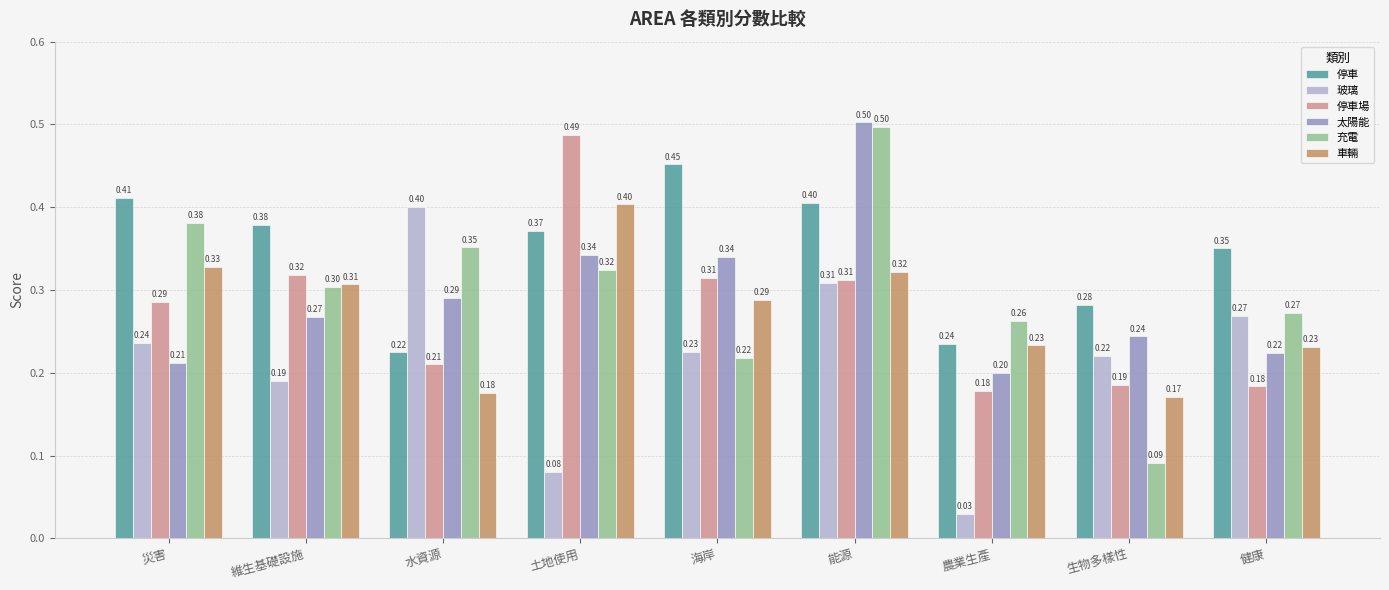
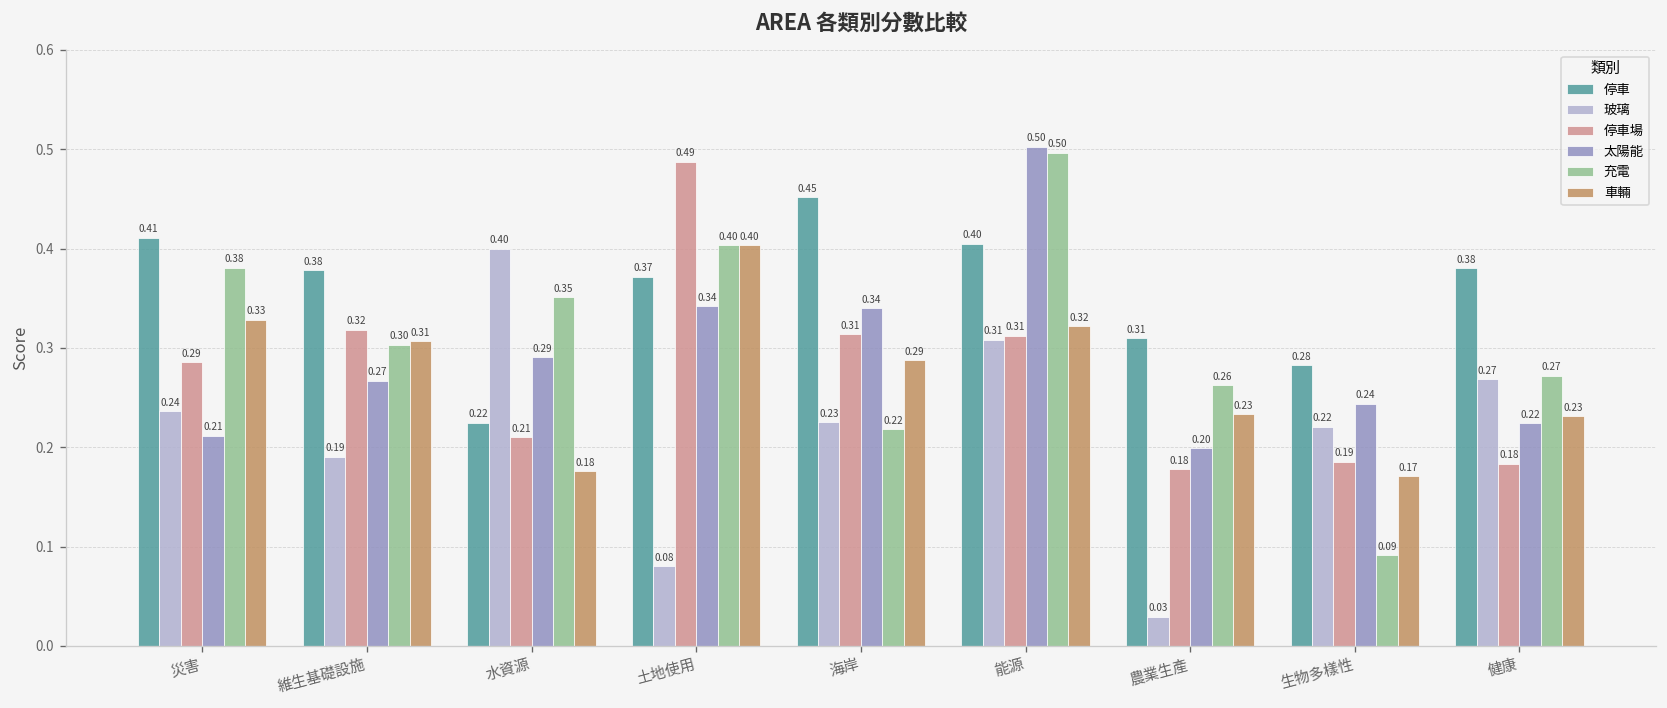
充電, 土地使用: 0.32 -> 0.40
停車, 農業生產: 0.24 -> 0.31
停車, 健康: 0.35 -> 0.38
